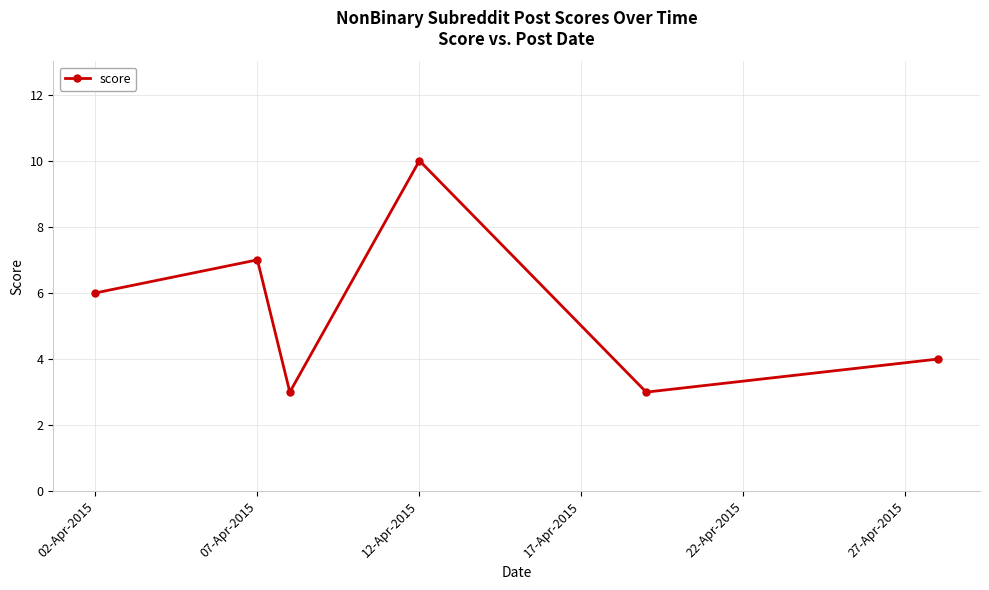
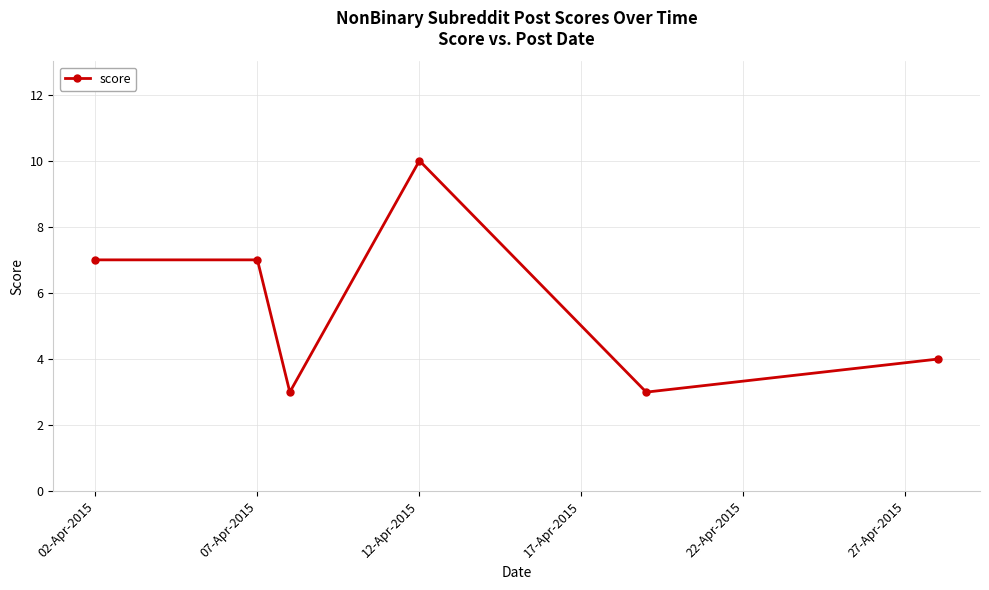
02-Apr-2015: 6 -> 7
